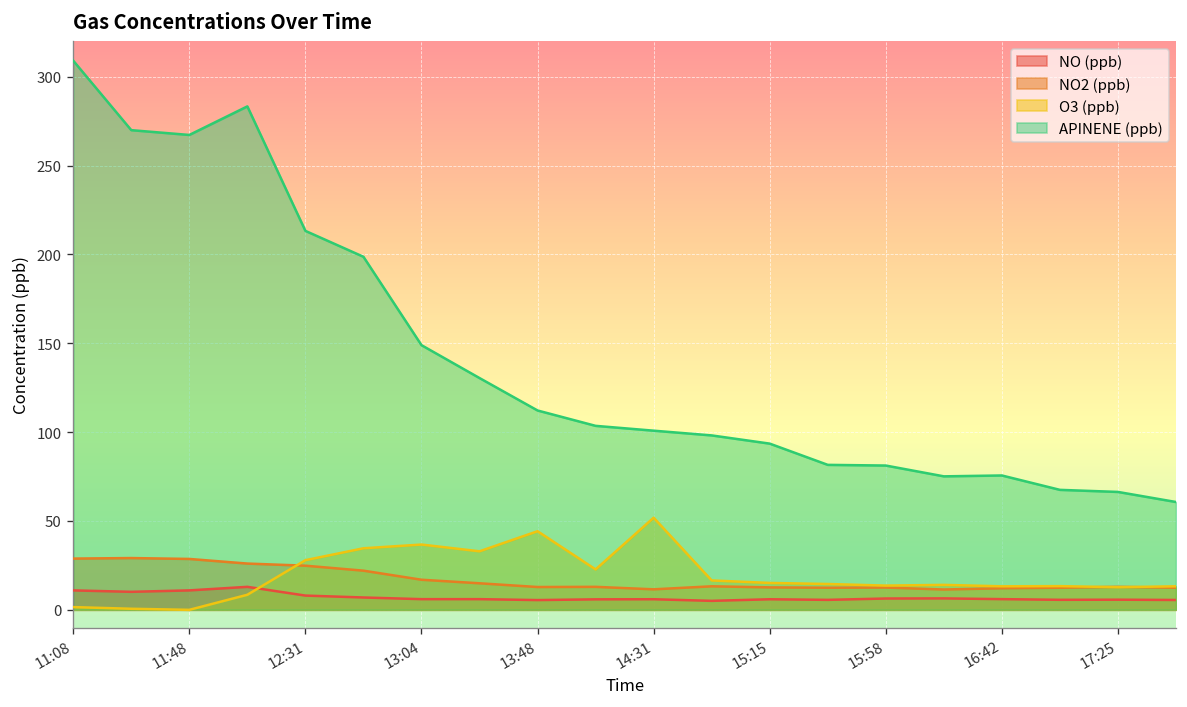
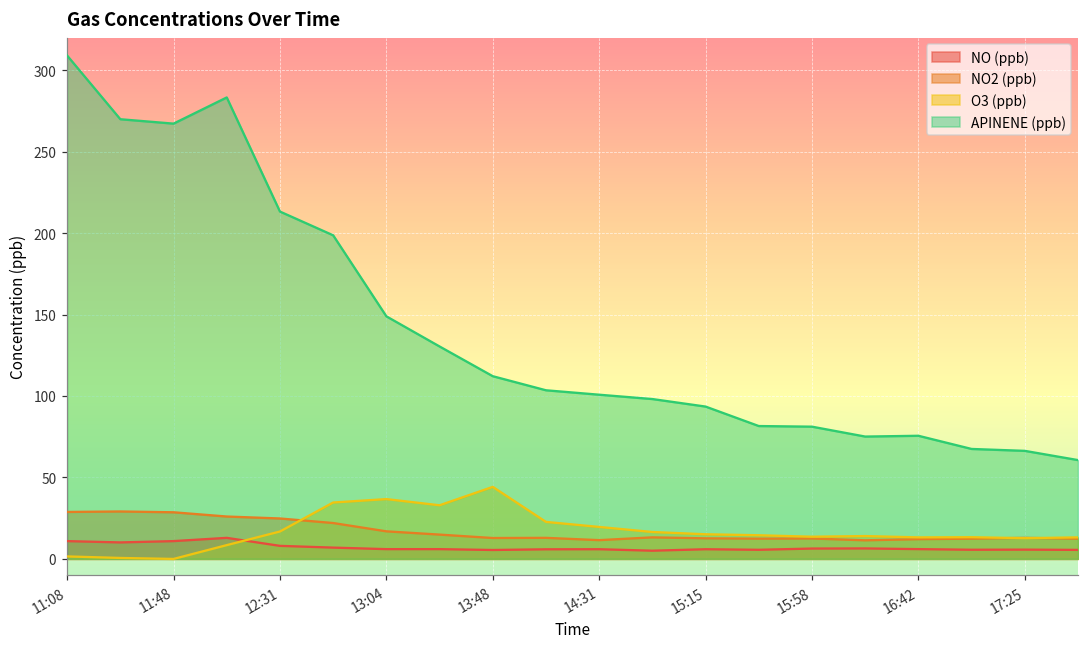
O3 (ppb), 12:31: 28 -> 17
O3 (ppb), 14:31: 52 -> 20
